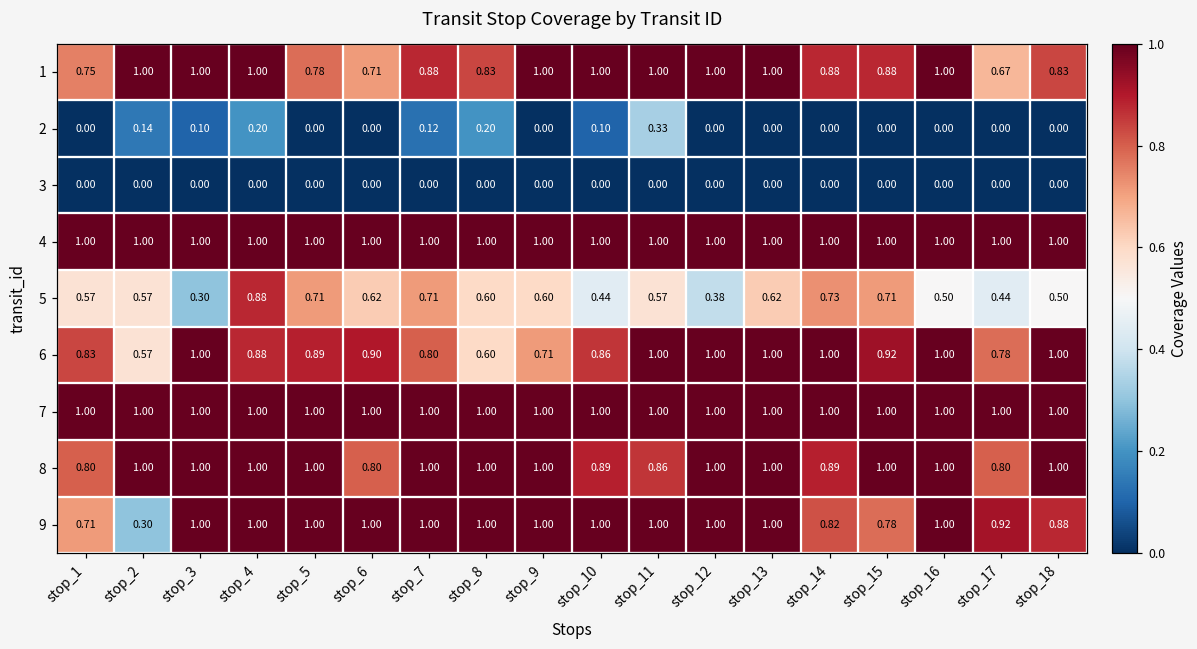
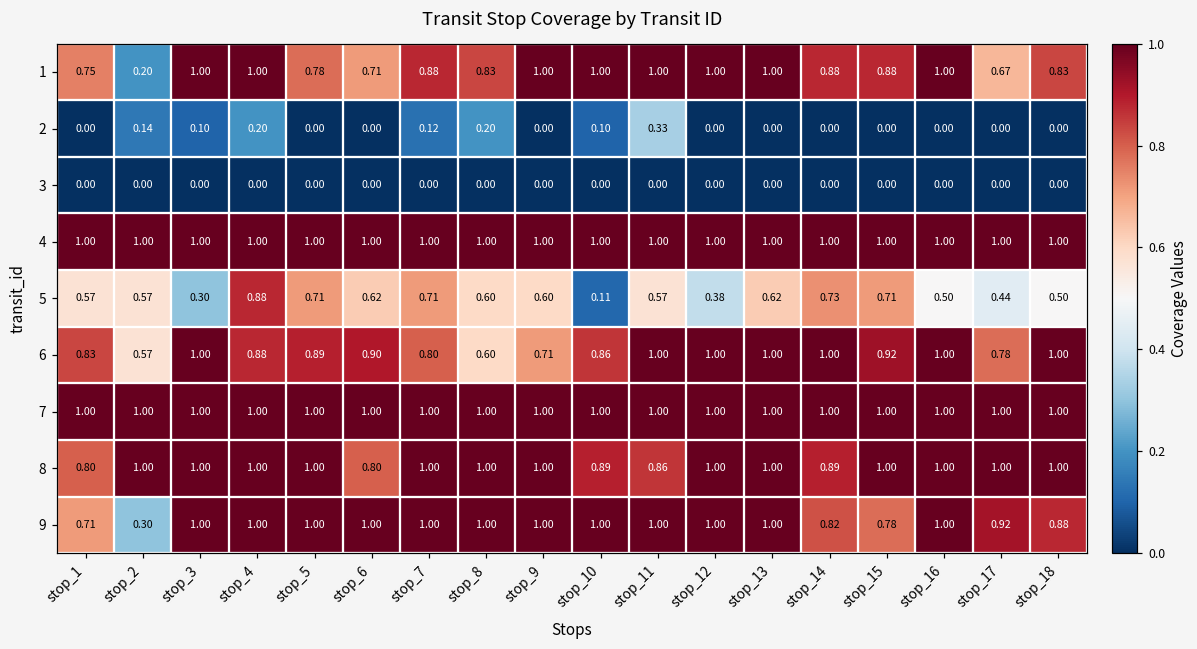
1, stop_2: 1.00 -> 0.20
5, stop_10: 0.44 -> 0.11
8, stop_17: 0.80 -> 1.00
